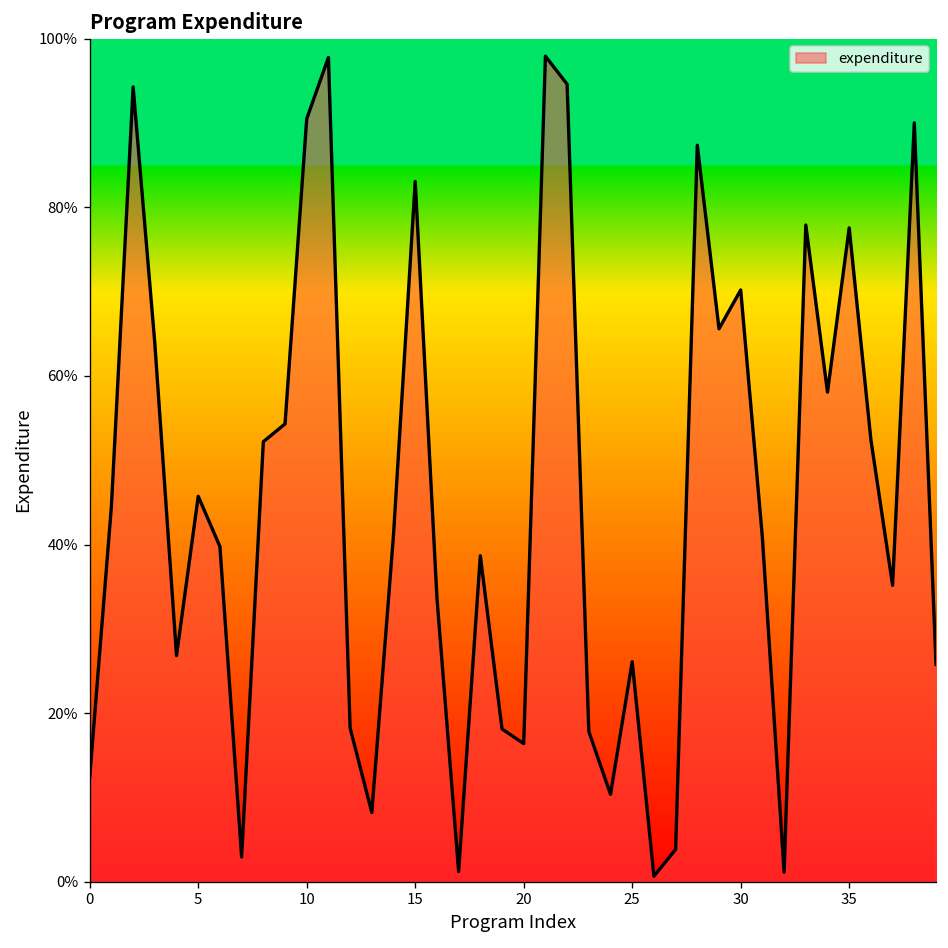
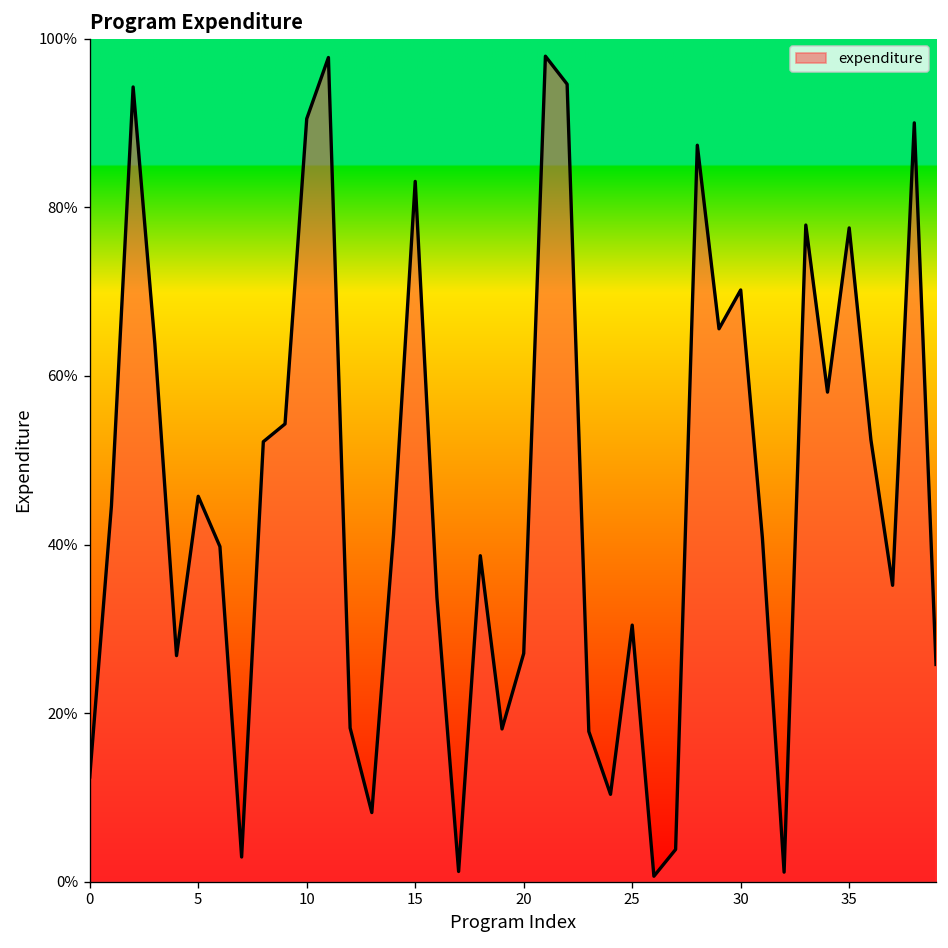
20: 16% -> 27%
25: 26% -> 30%
